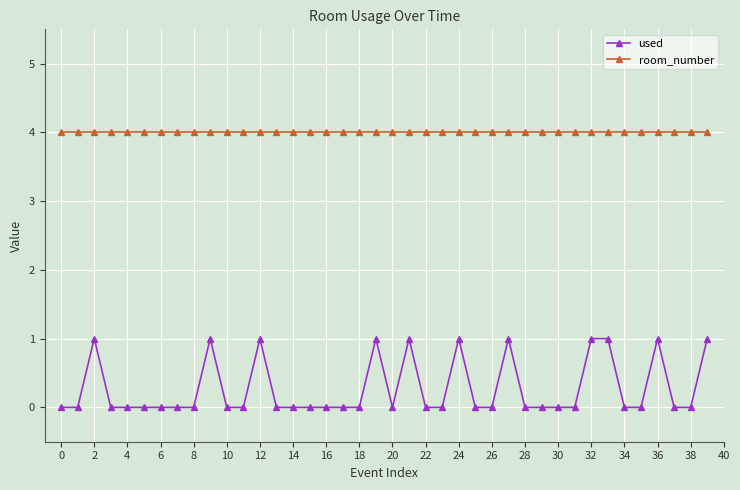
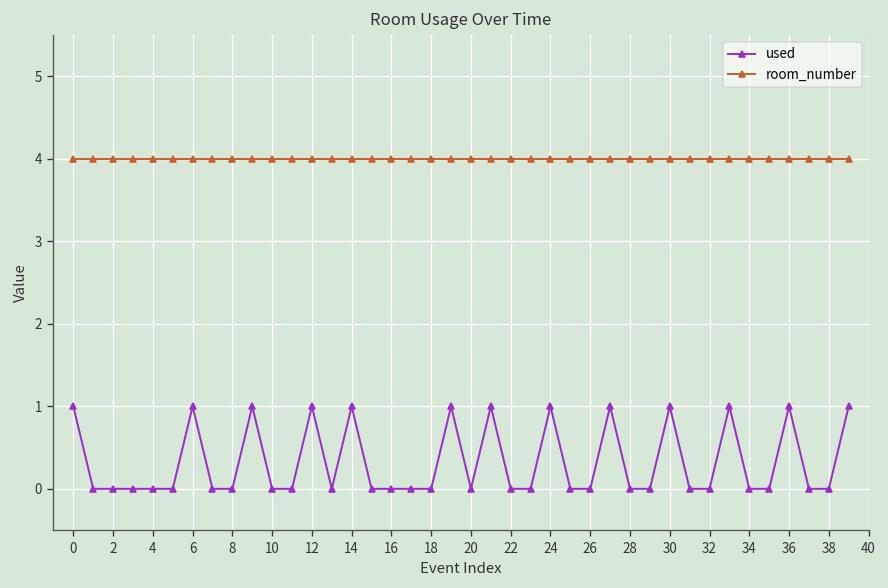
used, 0: 0 -> 1
used, 2: 1 -> 0
used, 6: 0 -> 1
used, 14: 0 -> 1
used, 30: 0 -> 1
used, 32: 1 -> 0
